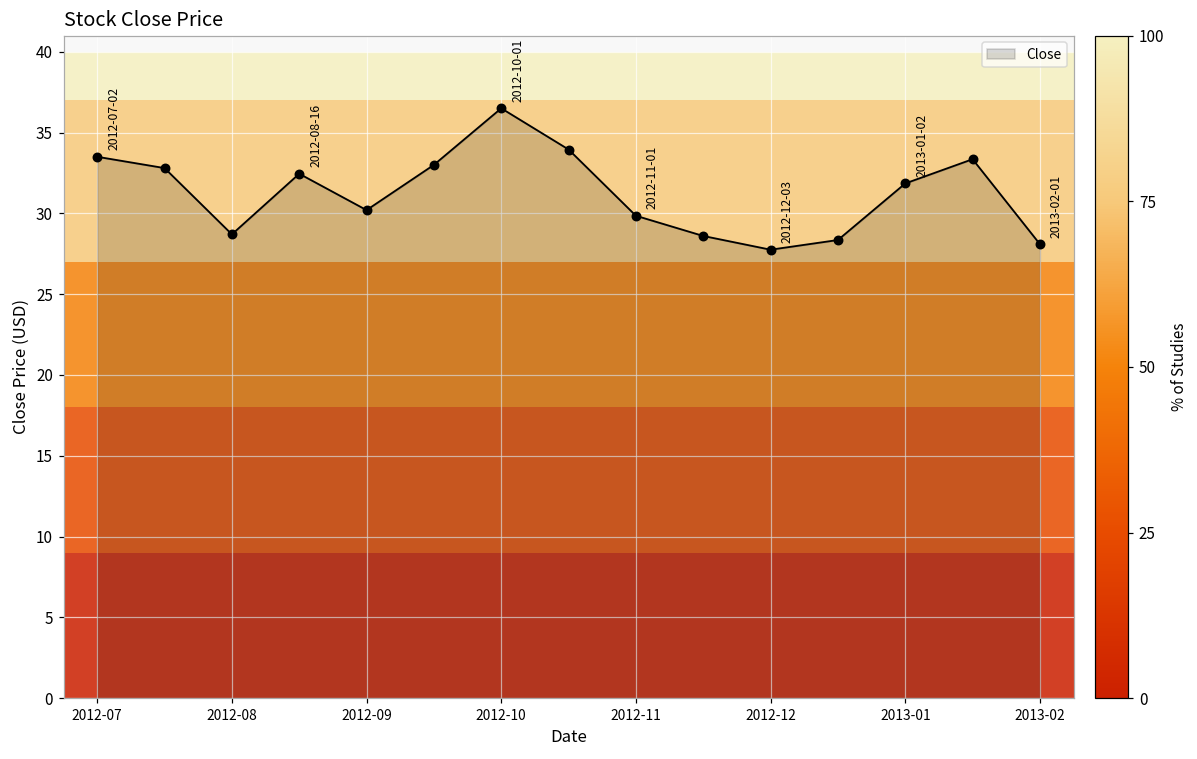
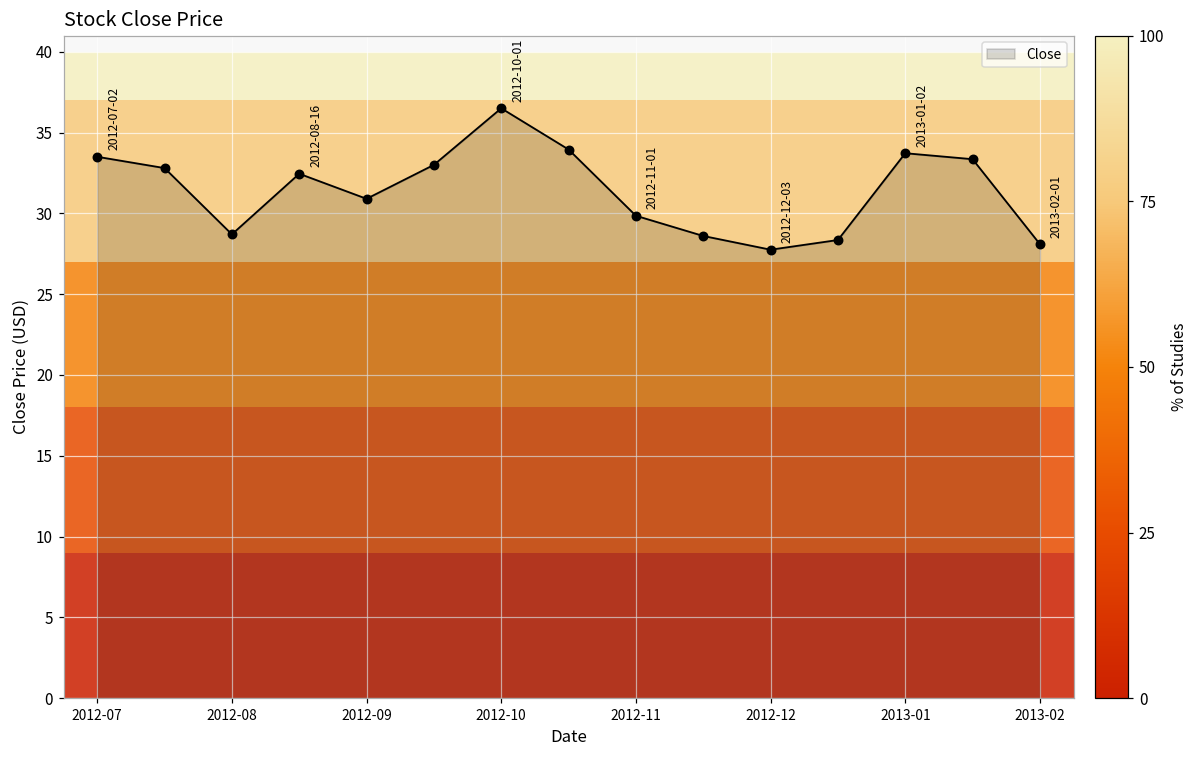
2012-09: 30.2 -> 30.9
2013-01: 31.9 -> 33.7
